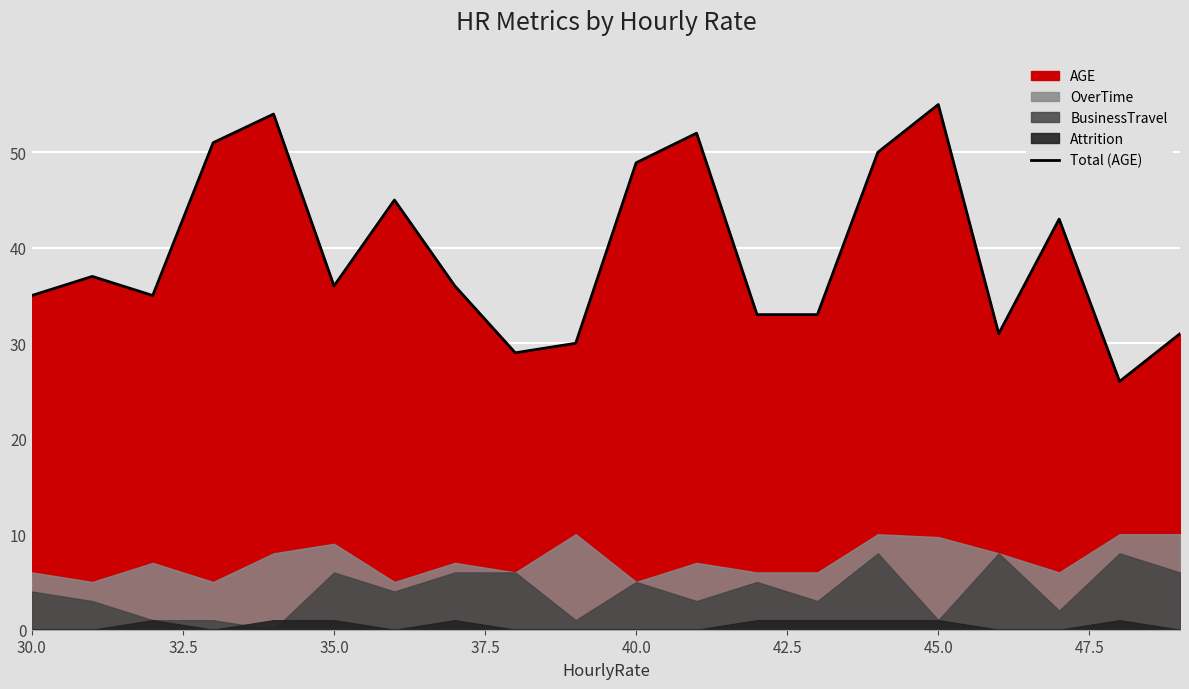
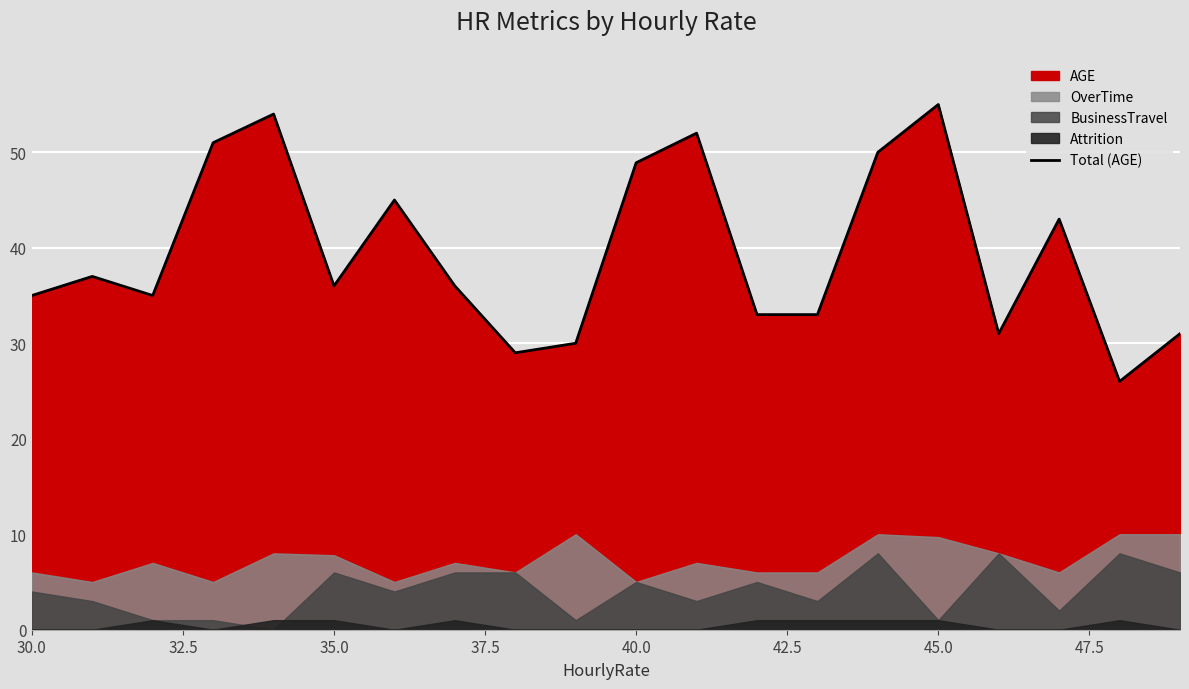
OverTime, 35.0: 9 -> 8
